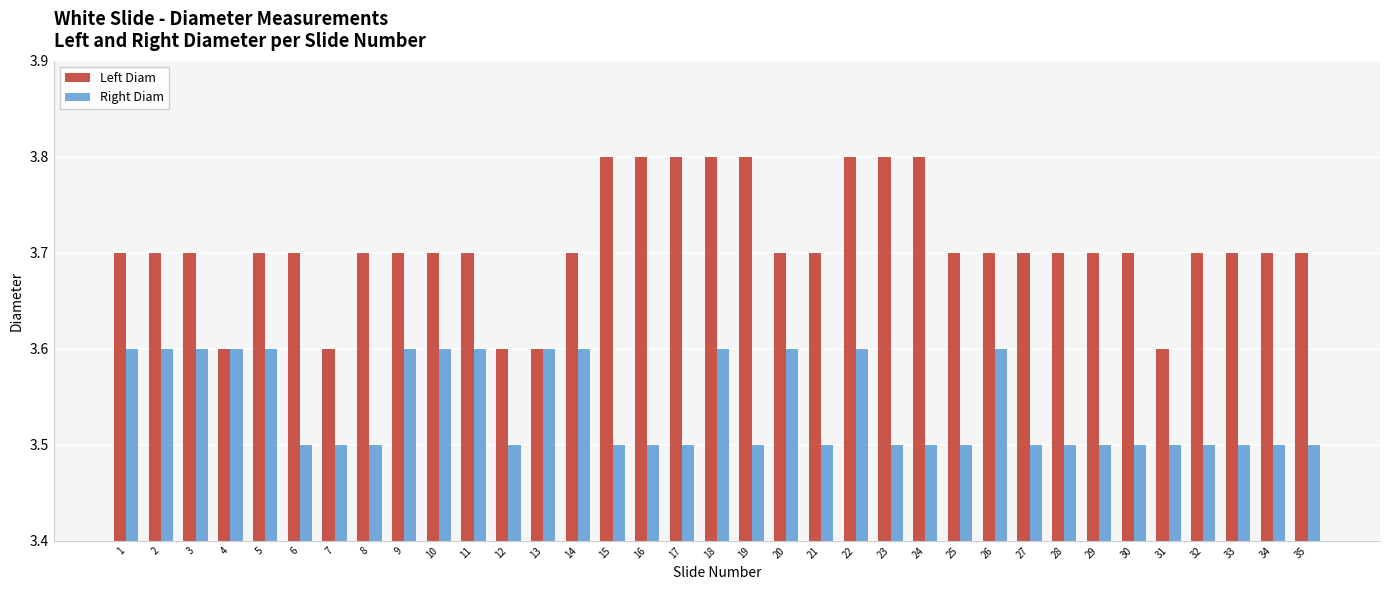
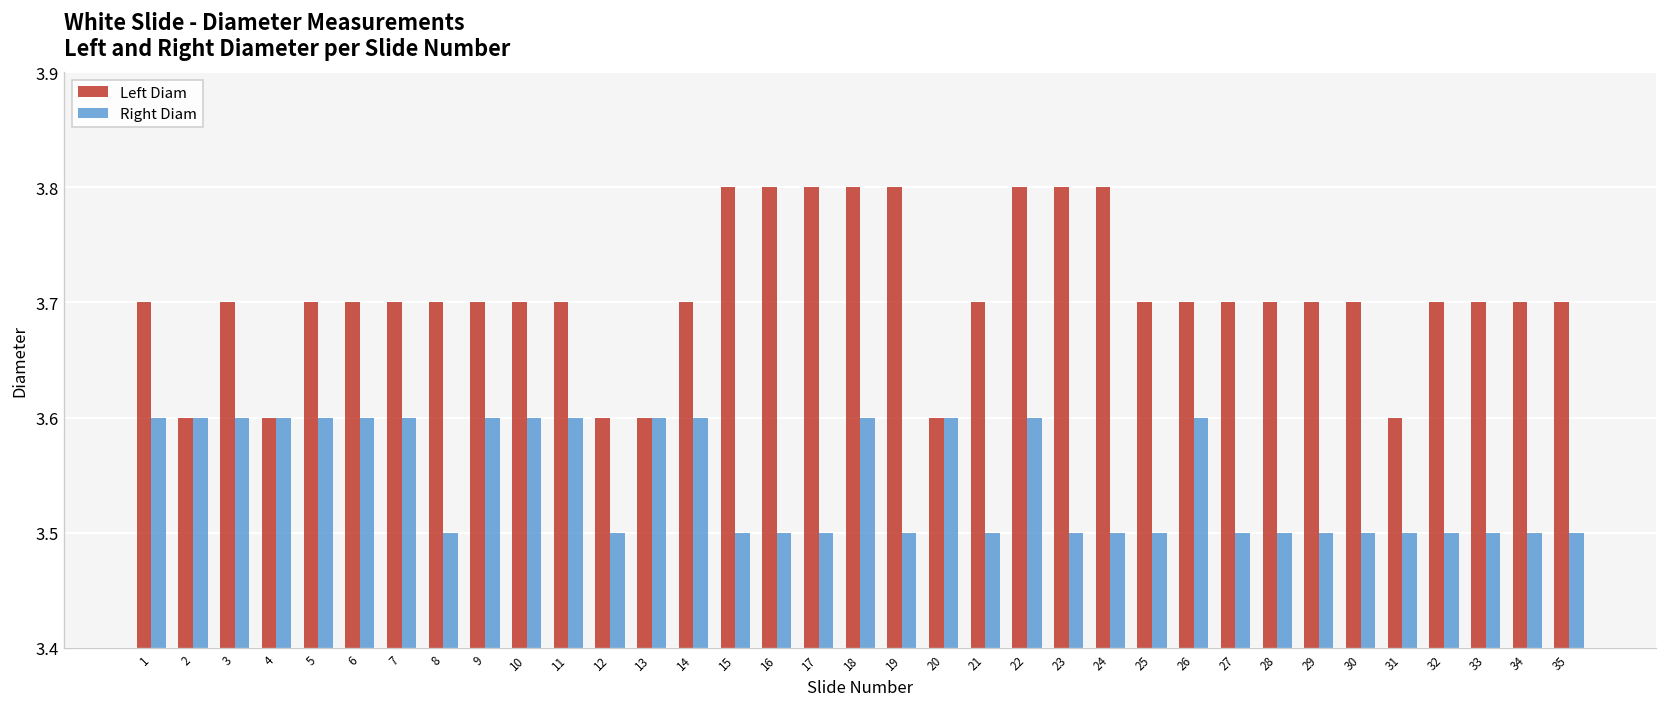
Left Diam, 2: 3.7 -> 3.6
Right Diam, 6: 3.5 -> 3.6
Left Diam, 7: 3.6 -> 3.7
Right Diam, 7: 3.5 -> 3.6
Left Diam, 20: 3.7 -> 3.6
